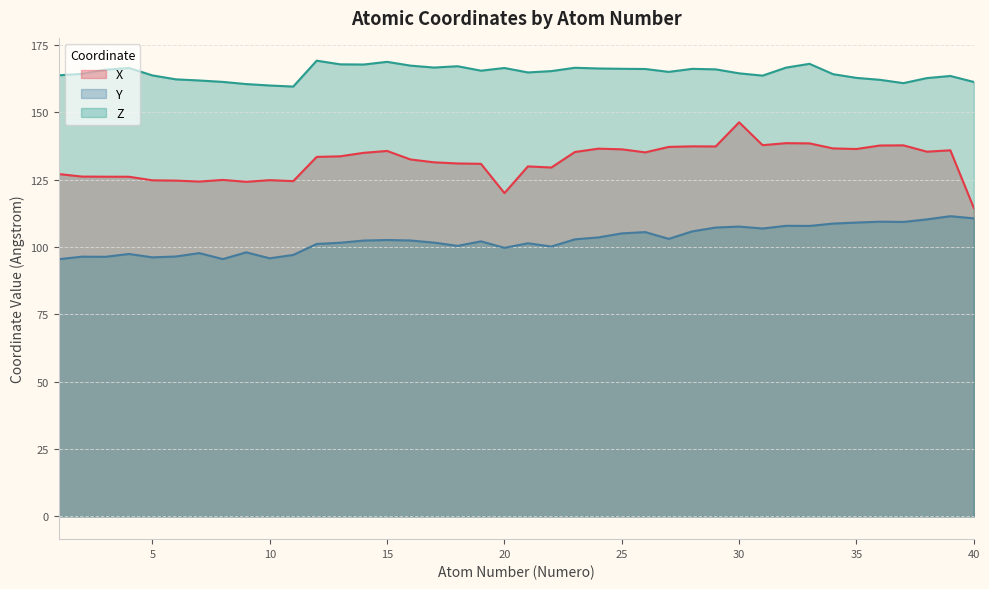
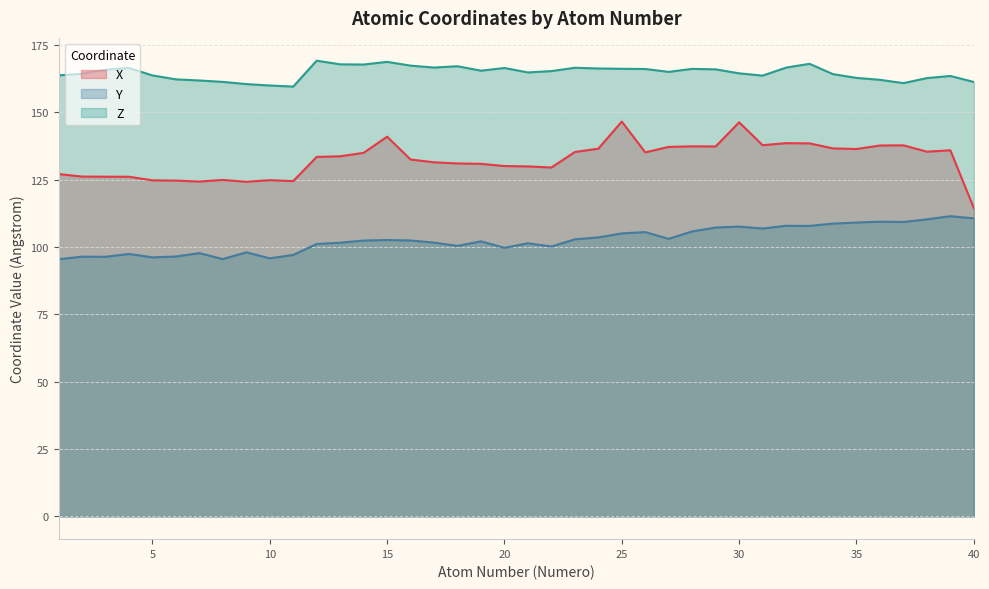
X, 15: 136 -> 141
X, 20: 120 -> 130
X, 25: 136 -> 147
